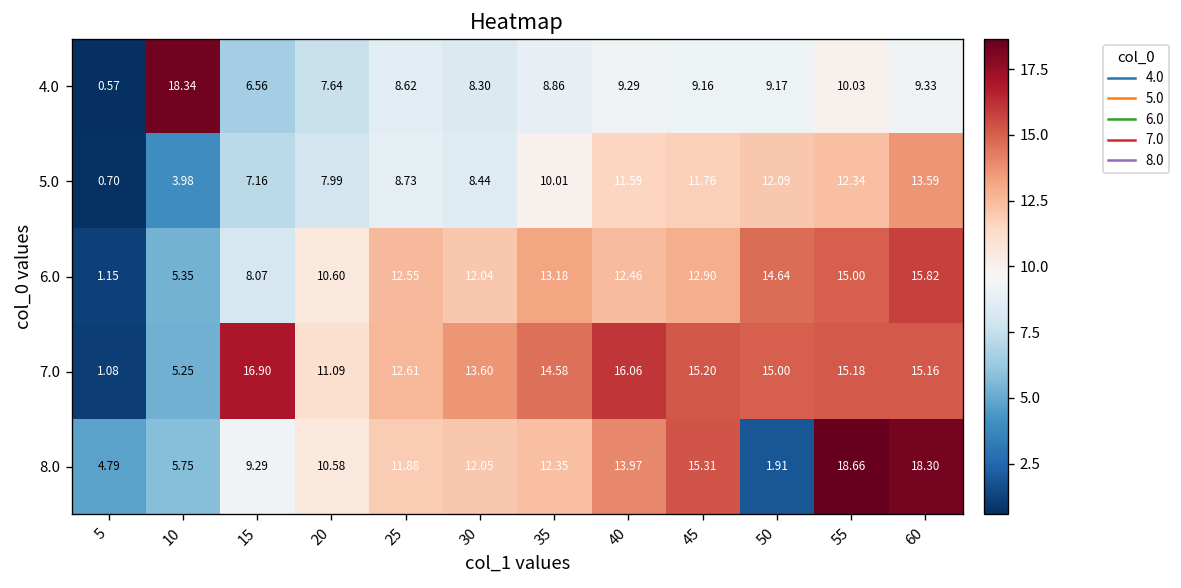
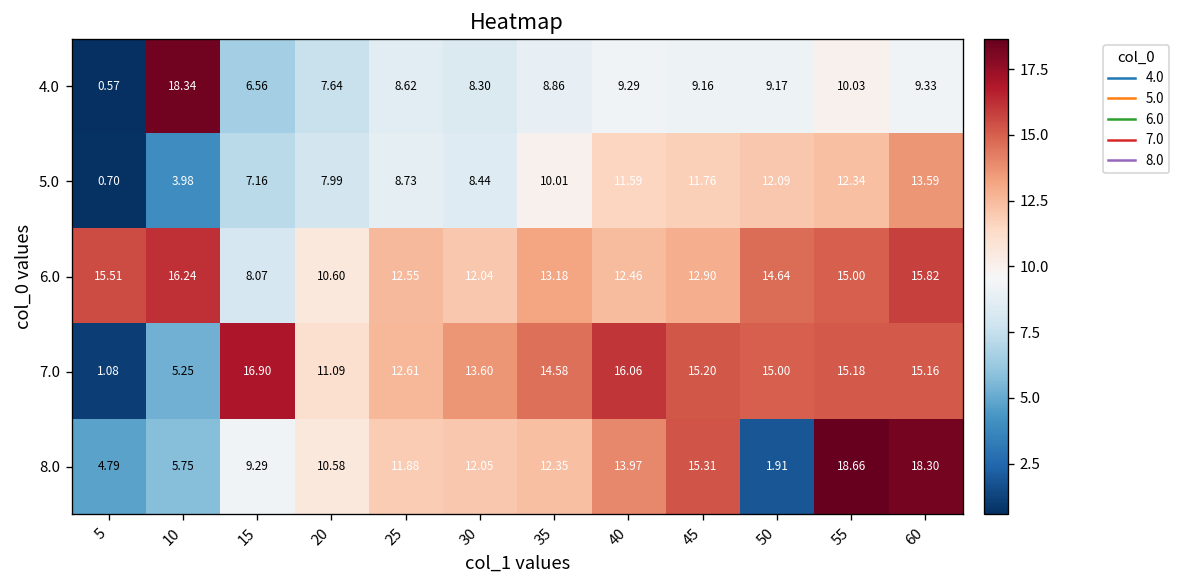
6.0, 5: 1.15 -> 15.51
6.0, 10: 5.35 -> 16.24
